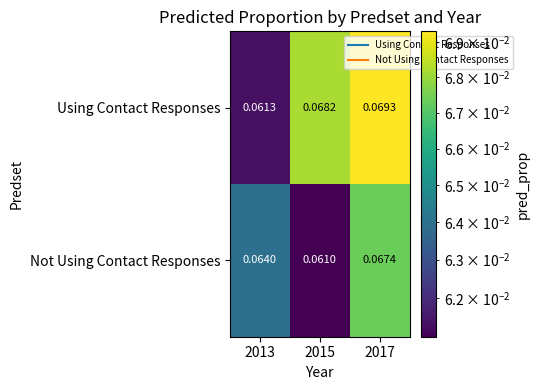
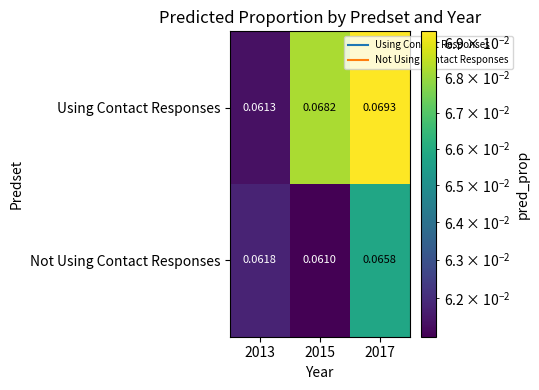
Not Using Contact Responses, 2013: 0.0640 -> 0.0618
Not Using Contact Responses, 2017: 0.0674 -> 0.0658
